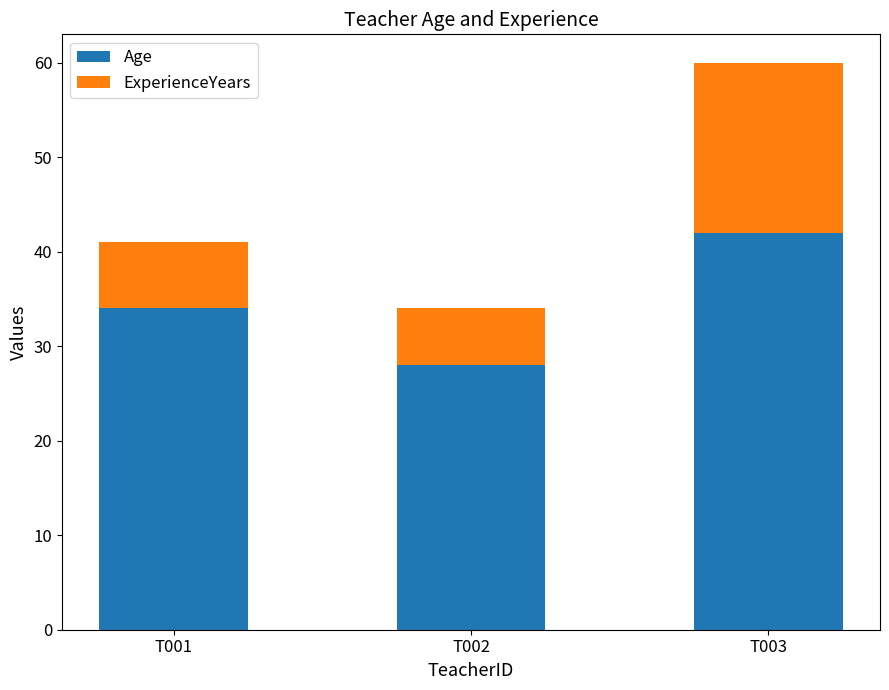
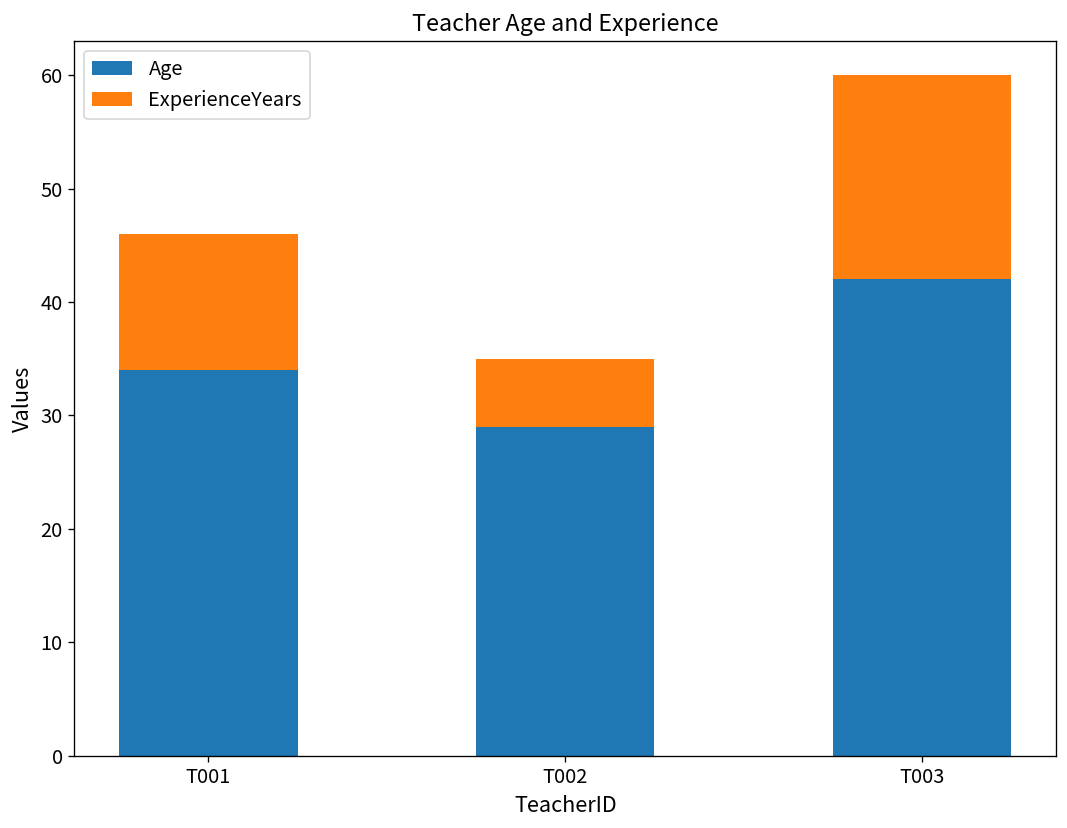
ExperienceYears, T001: 7 -> 12
Age, T002: 28 -> 29
